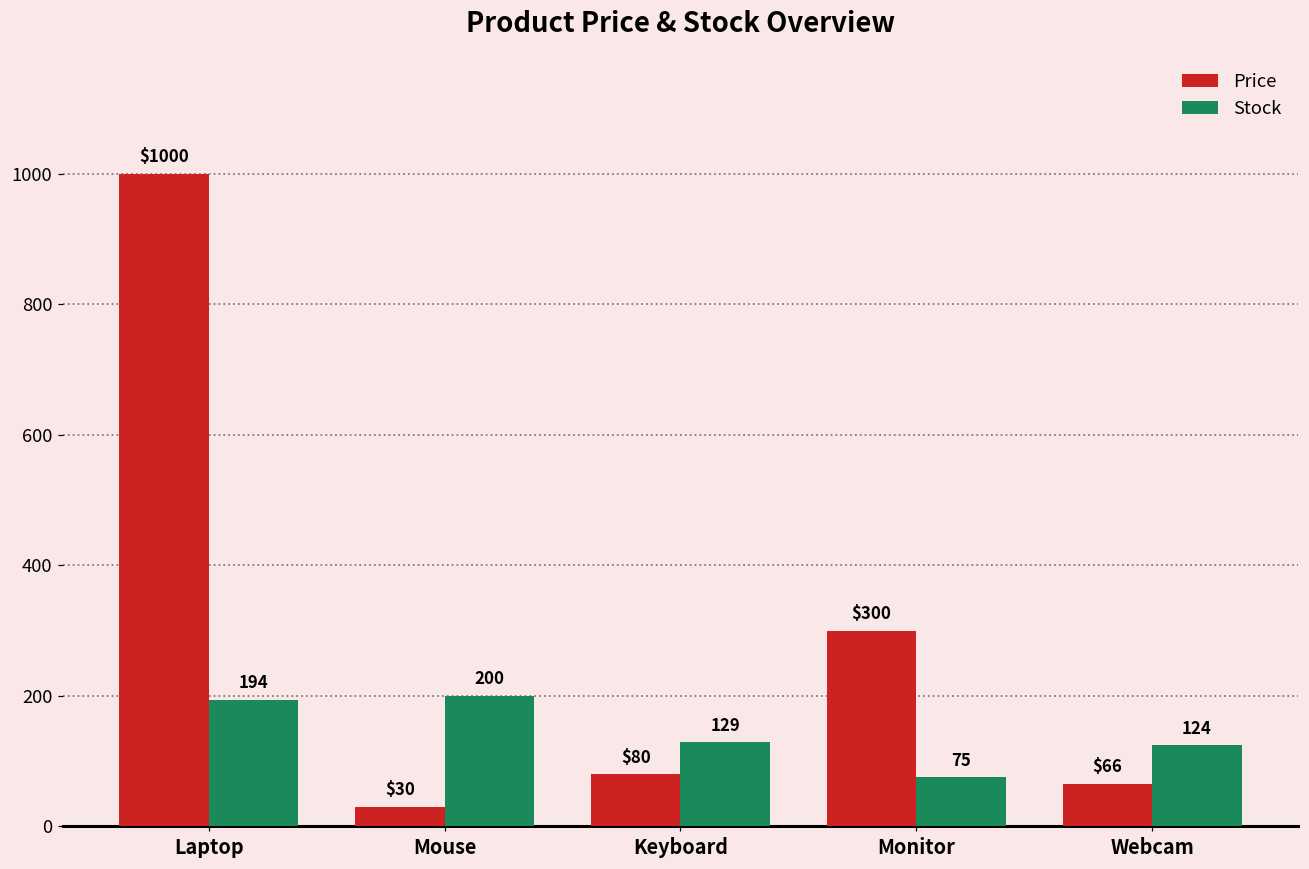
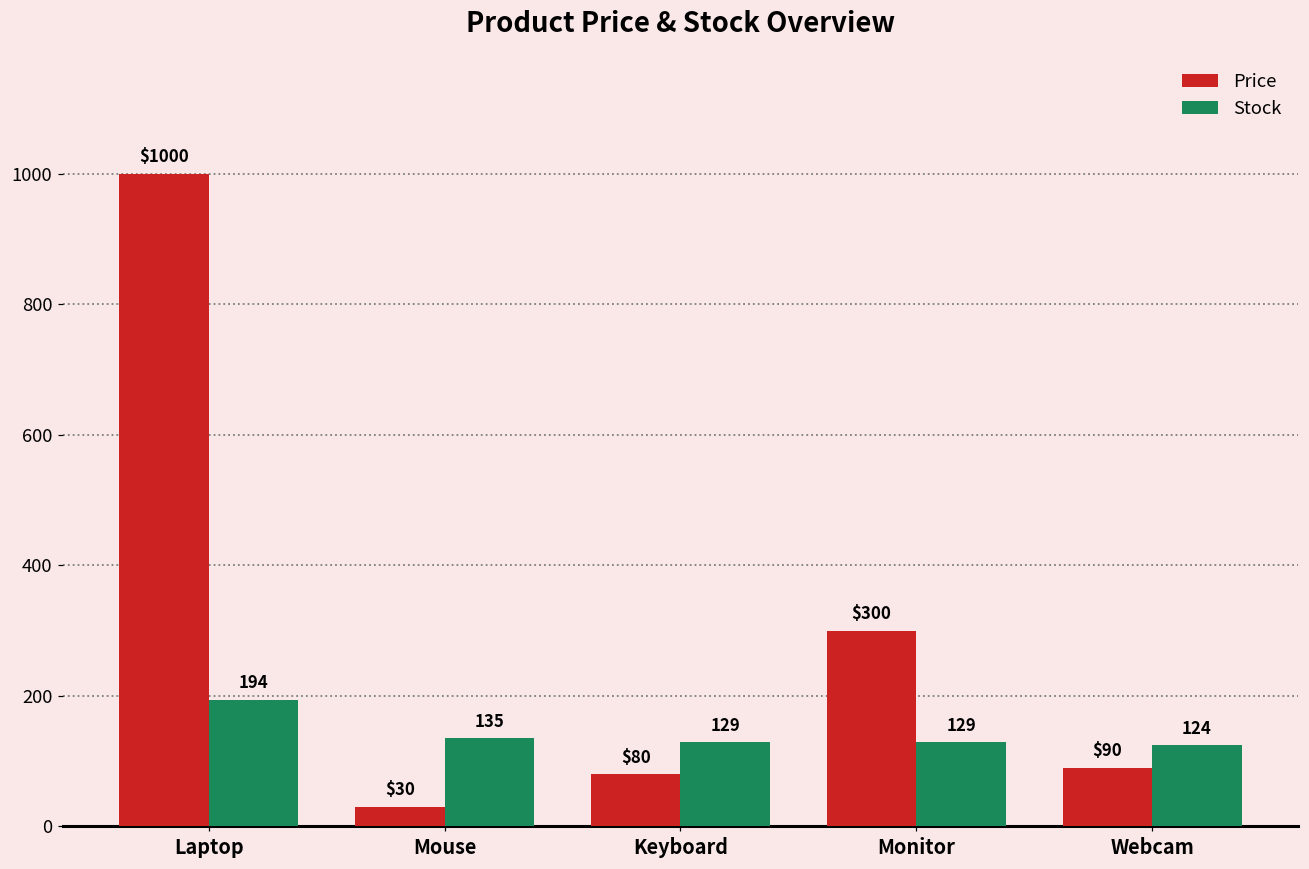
Stock, Mouse: 200 -> 135
Stock, Monitor: 75 -> 129
Price, Webcam: $66 -> $90
